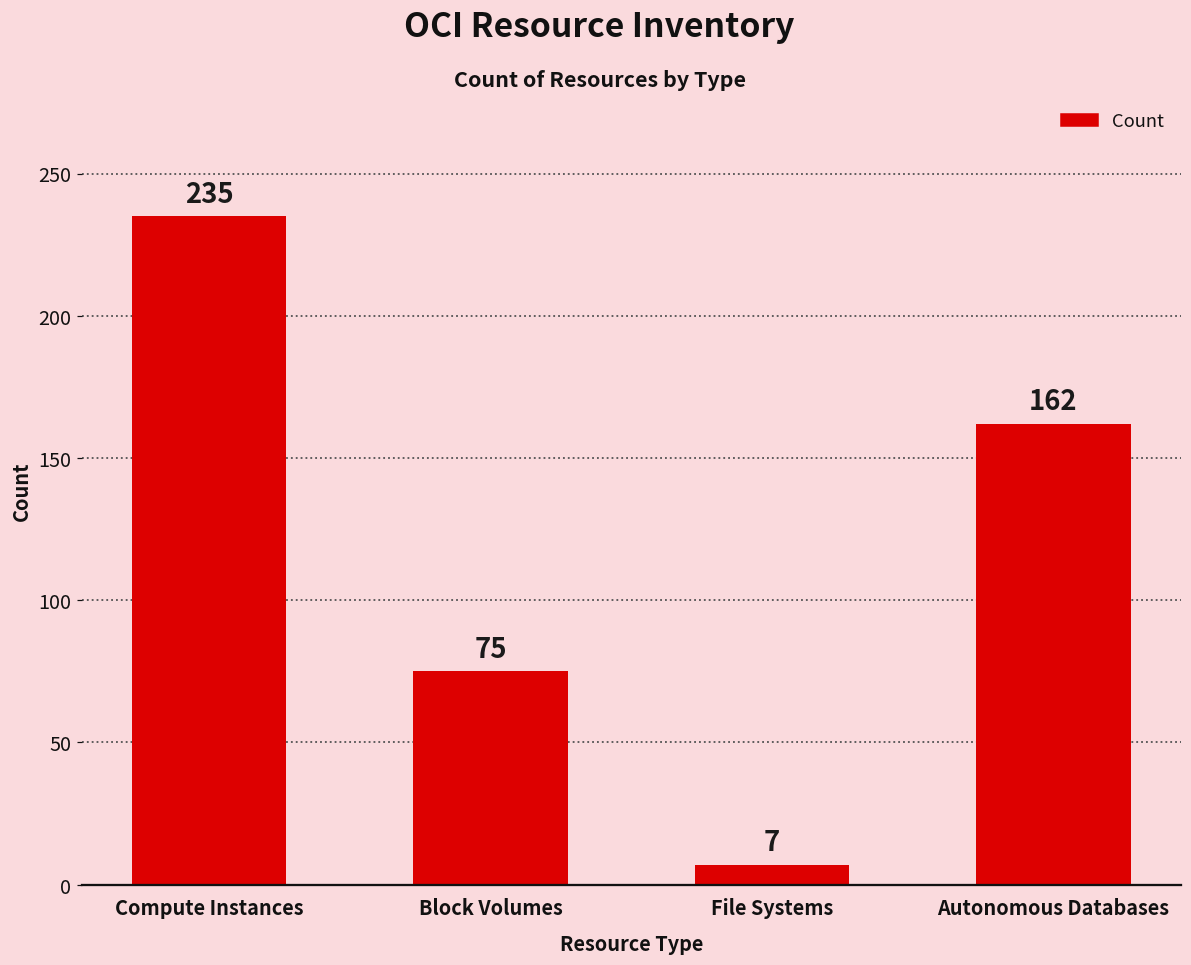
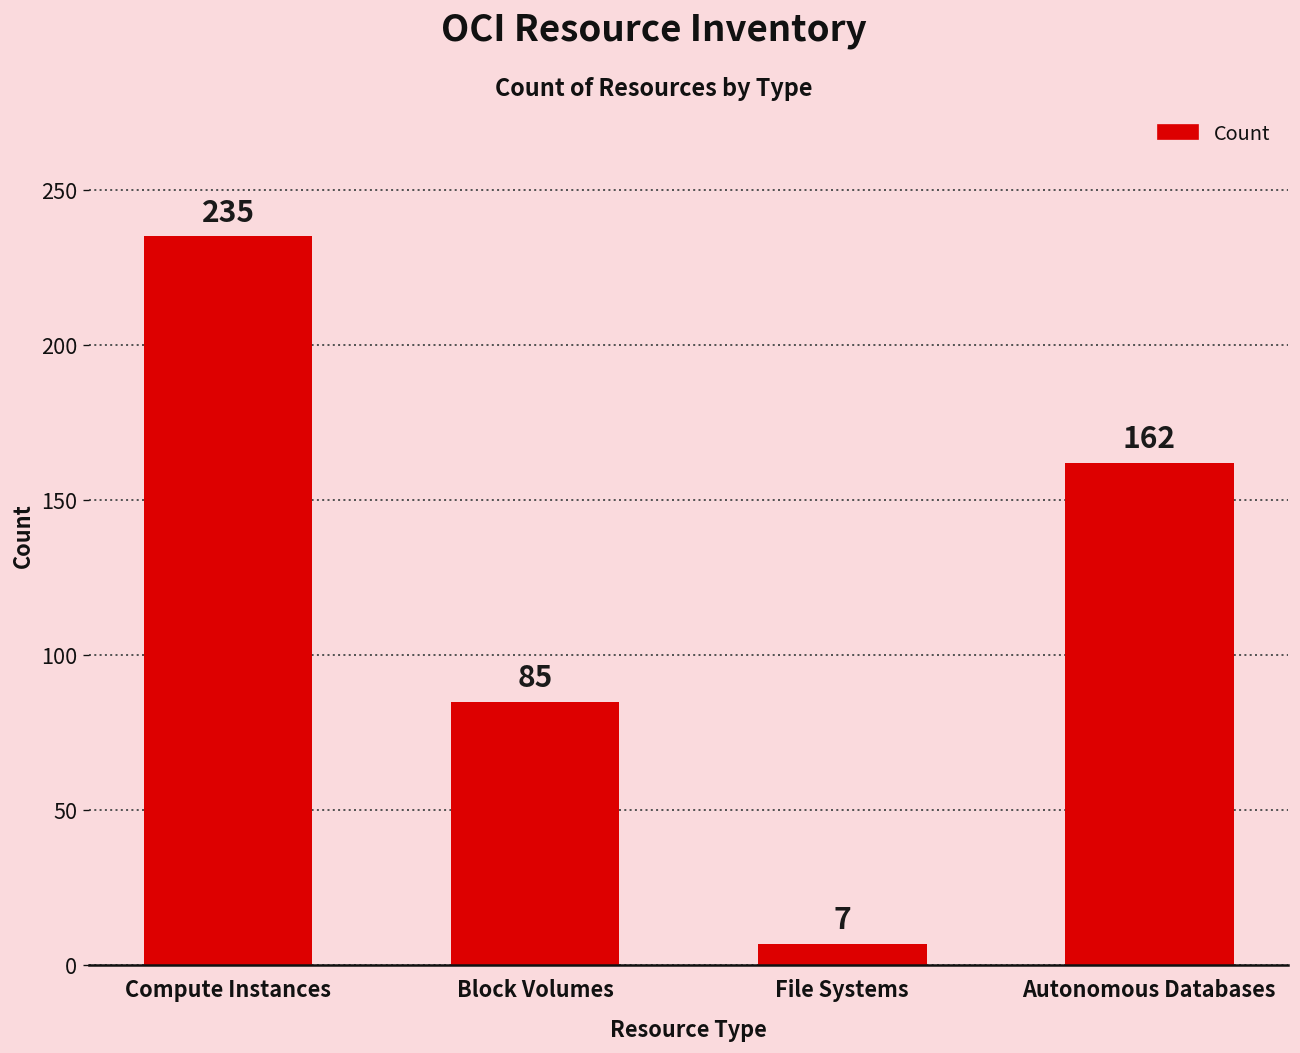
Block Volumes: 75 -> 85
